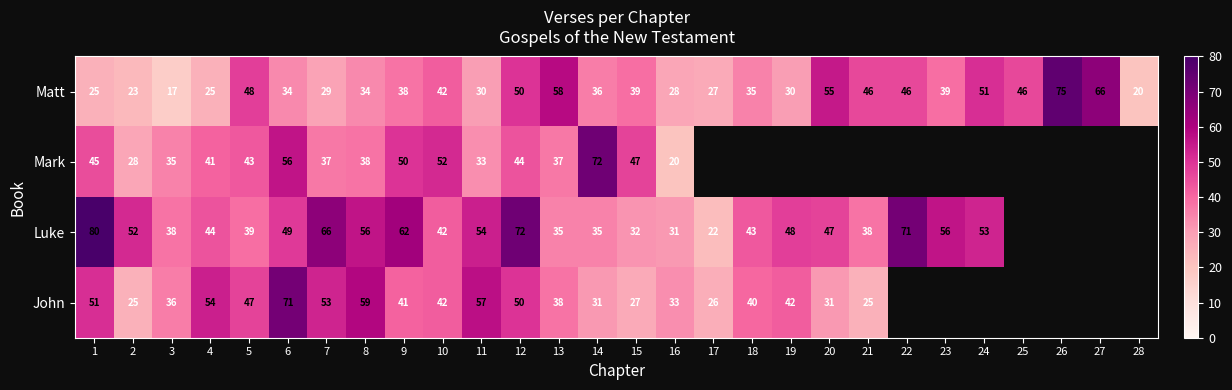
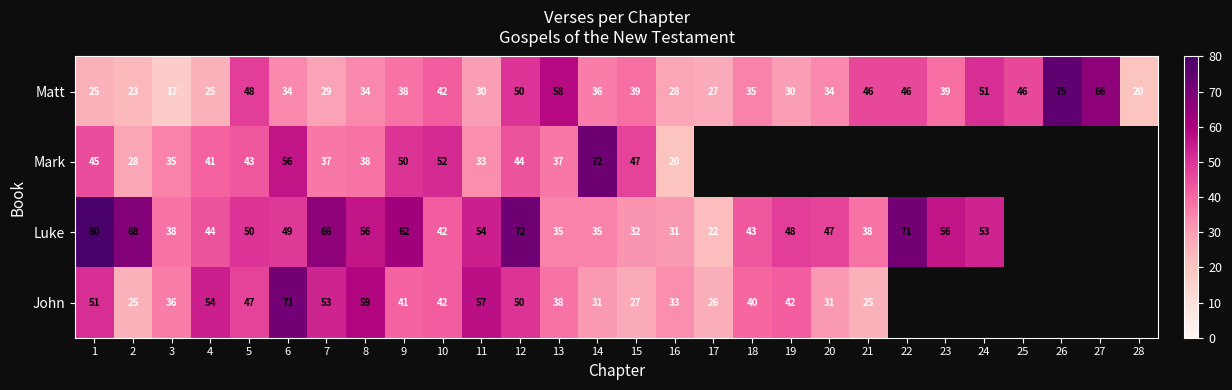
Matt, 20: 55 -> 34
Luke, 2: 52 -> 68
Luke, 5: 39 -> 50
